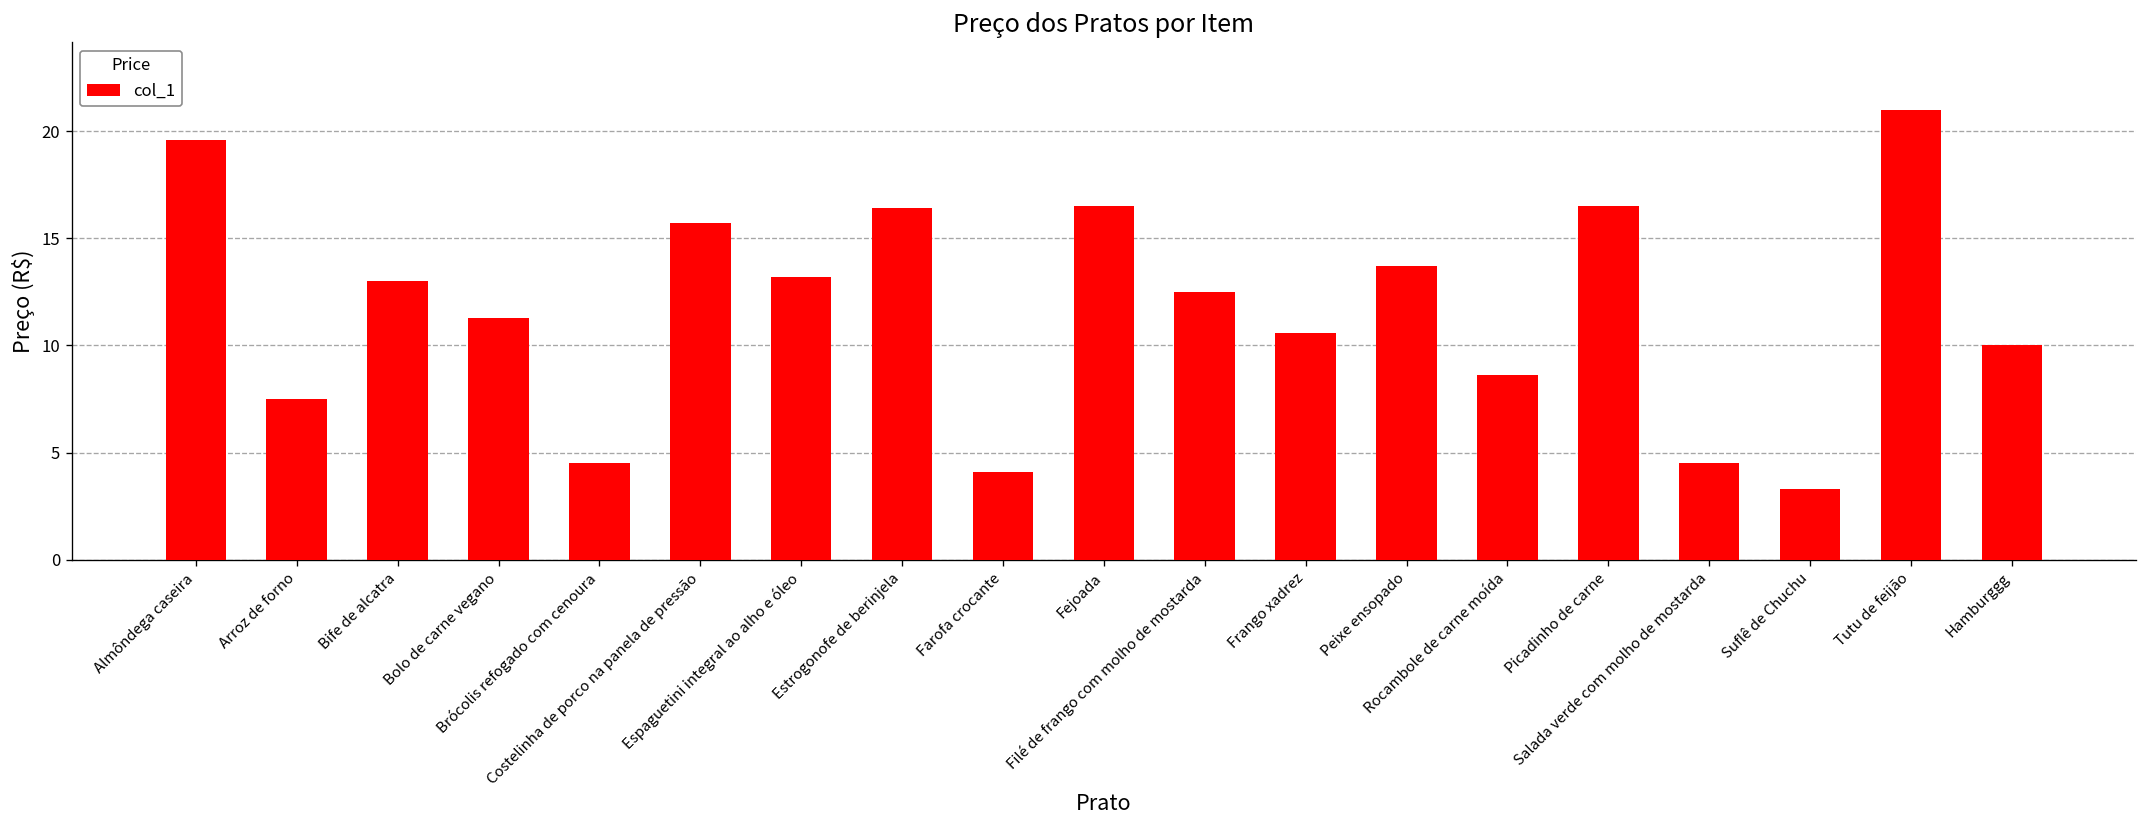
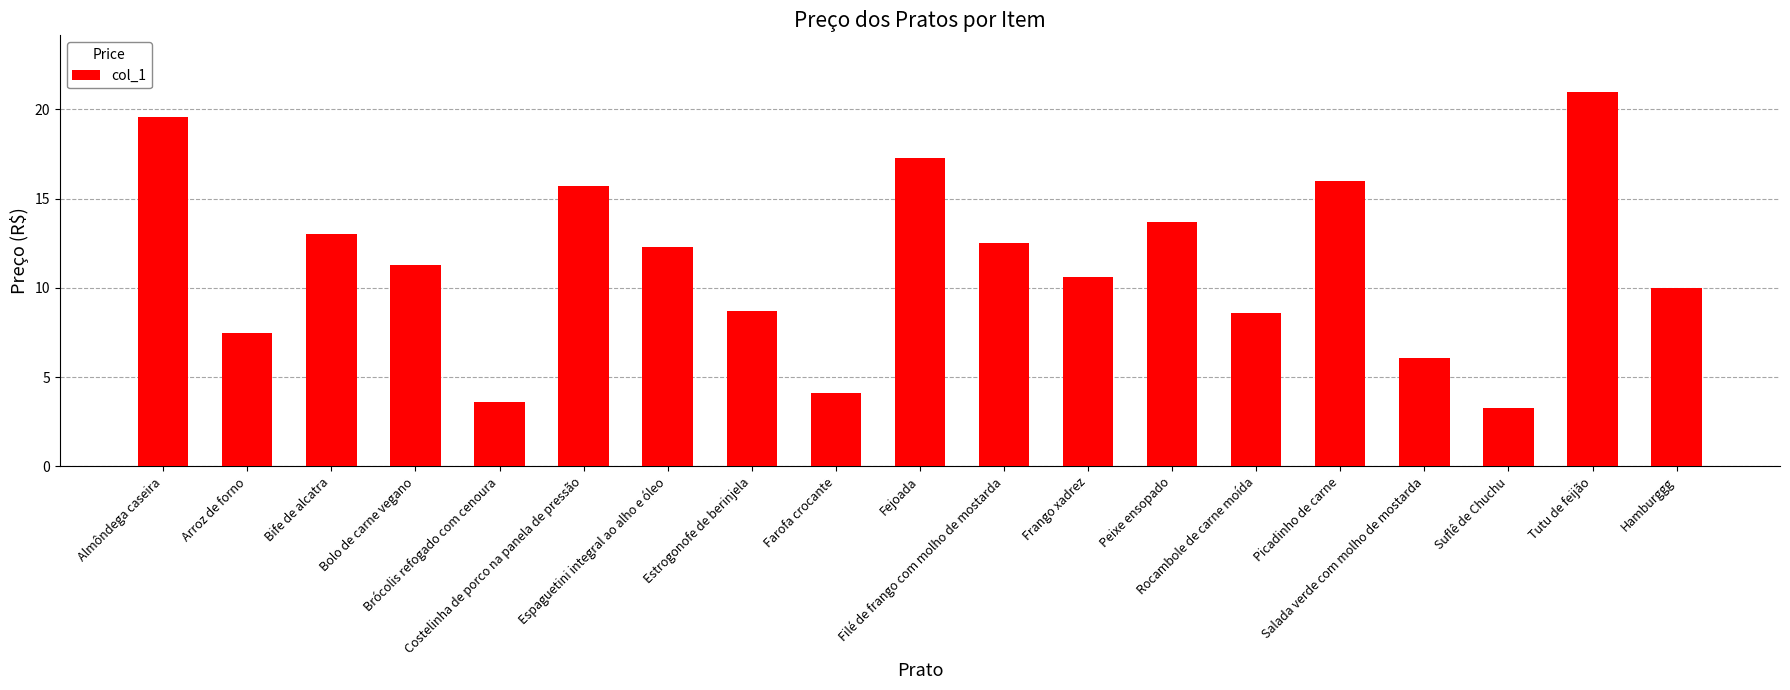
Brócolis refogado com cenoura: 4.5 -> 3.6
Espaguetini integral ao alho e óleo: 13.2 -> 12.3
Estrogonofe de berinjela: 16.4 -> 8.7
Fejoada: 16.5 -> 17.3
Picadinho de carne: 16.5 -> 16.0
Salada verde com molho de mostarda: 4.5 -> 6.1
